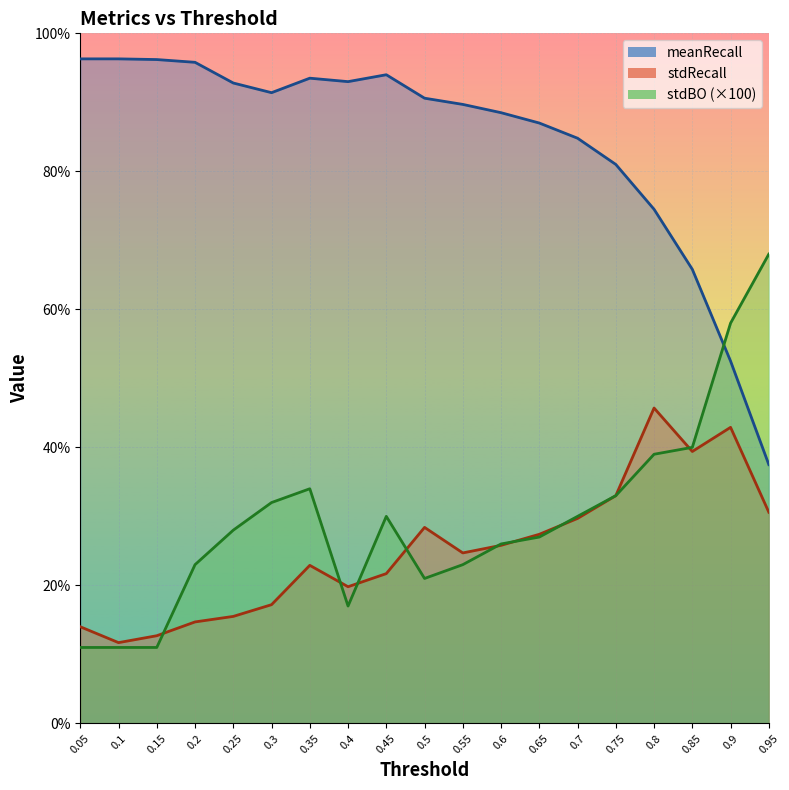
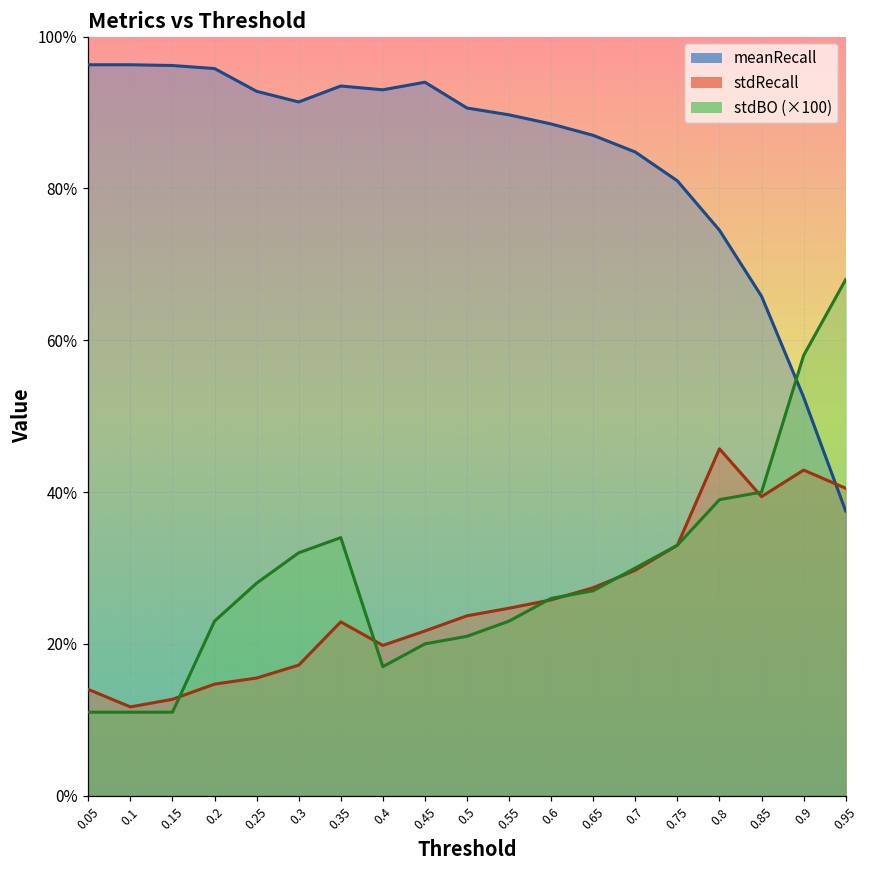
stdBO (×100), 0.45: 30% -> 20%
stdRecall, 0.5: 28% -> 24%
stdRecall, 0.95: 31% -> 41%
